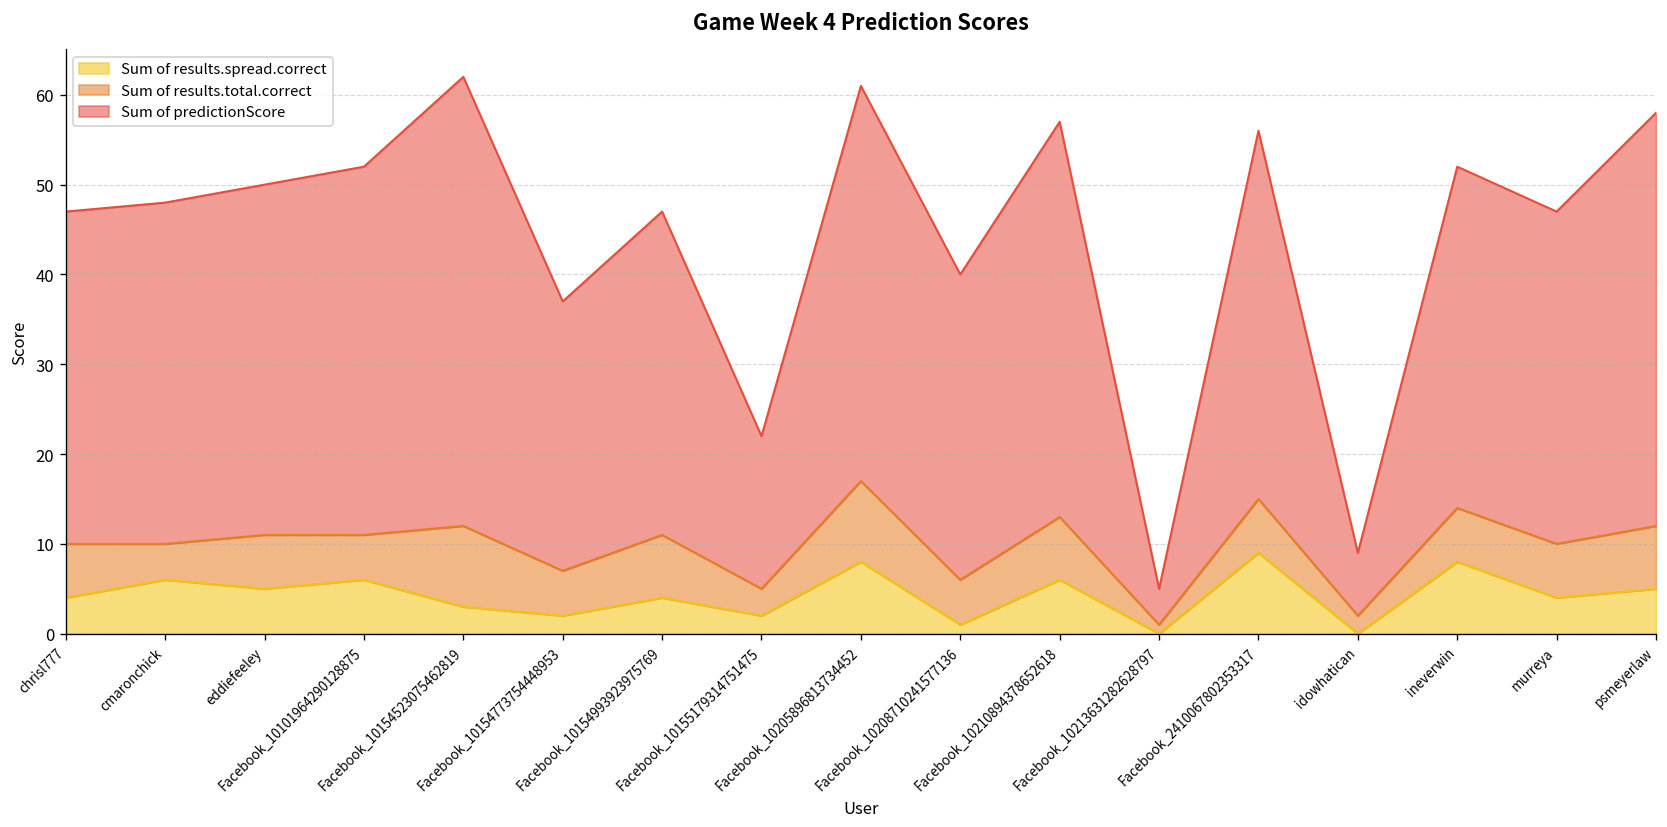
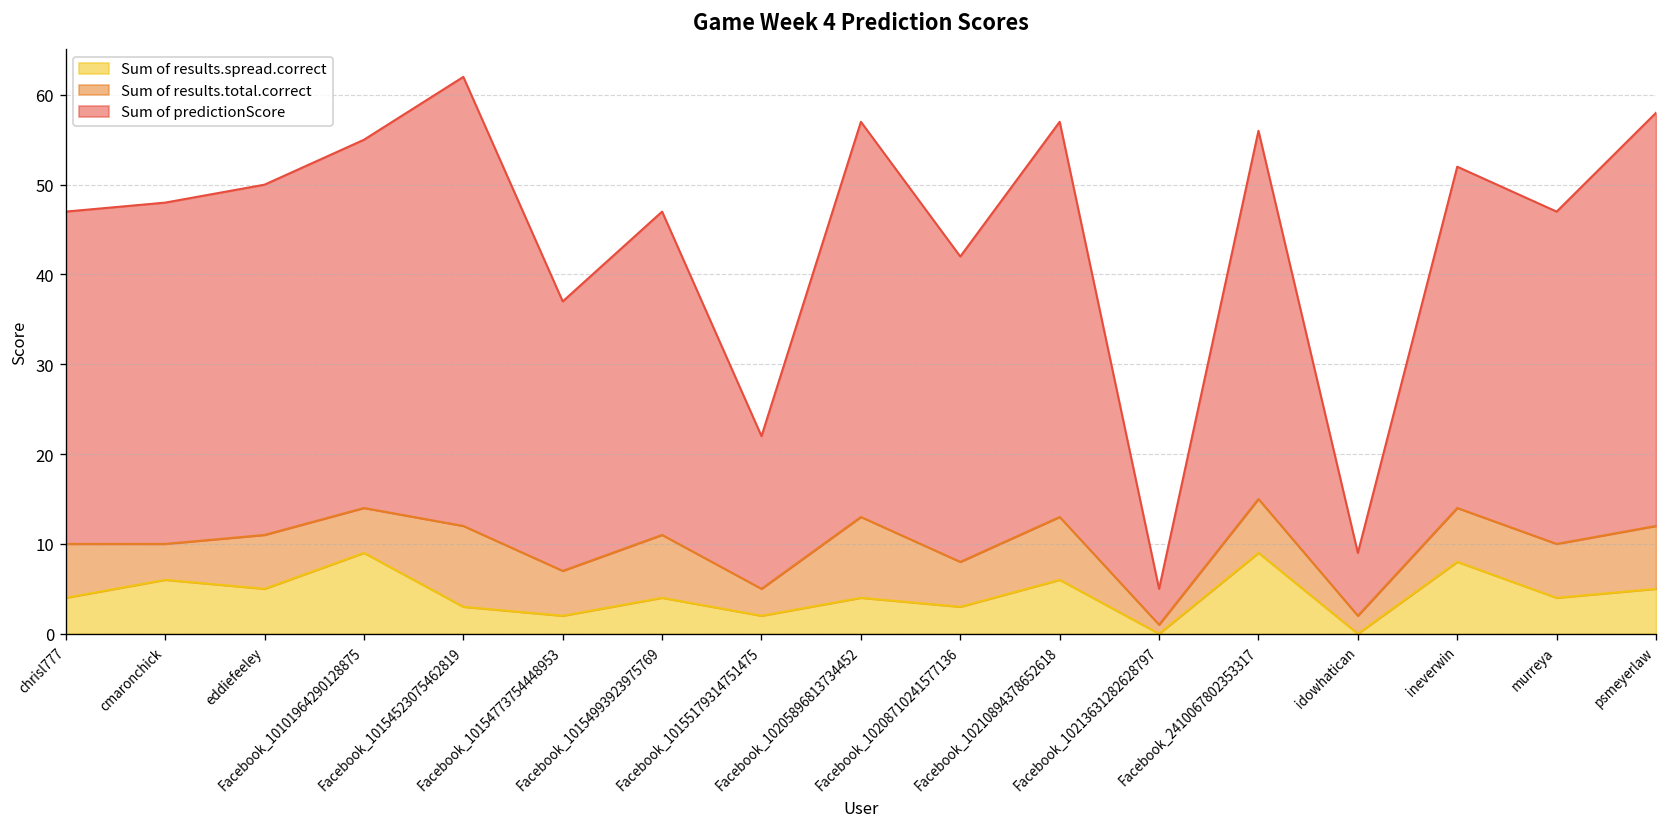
Sum of results.spread.correct, Facebook_10101964290128875: 6 -> 9
Sum of results.spread.correct, Facebook_10205896813734452: 8 -> 4
Sum of results.spread.correct, Facebook_10208710241577136: 1 -> 3
